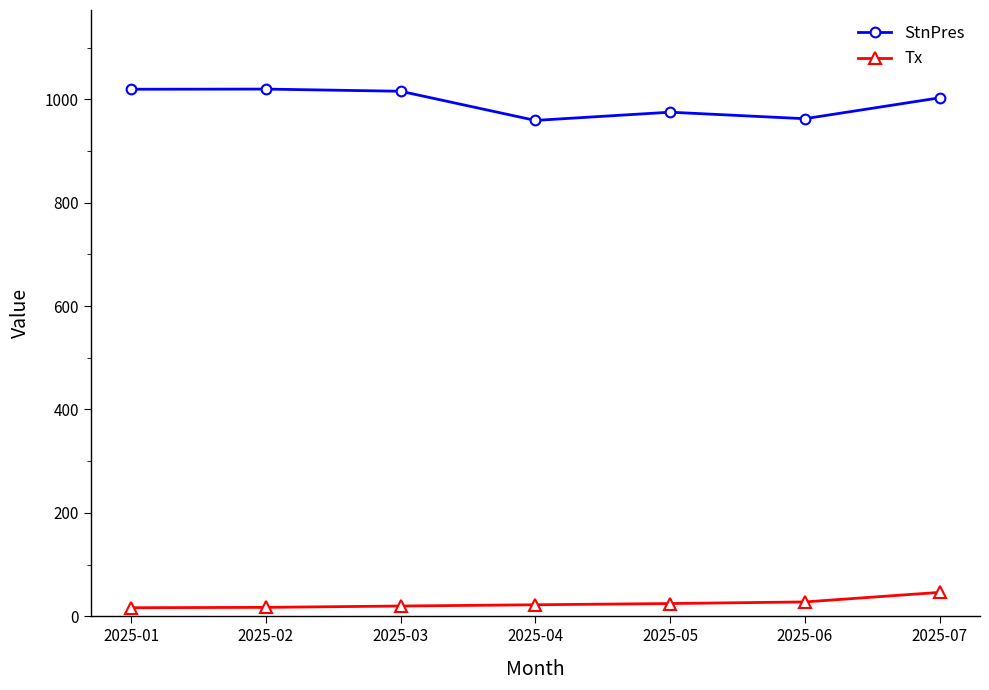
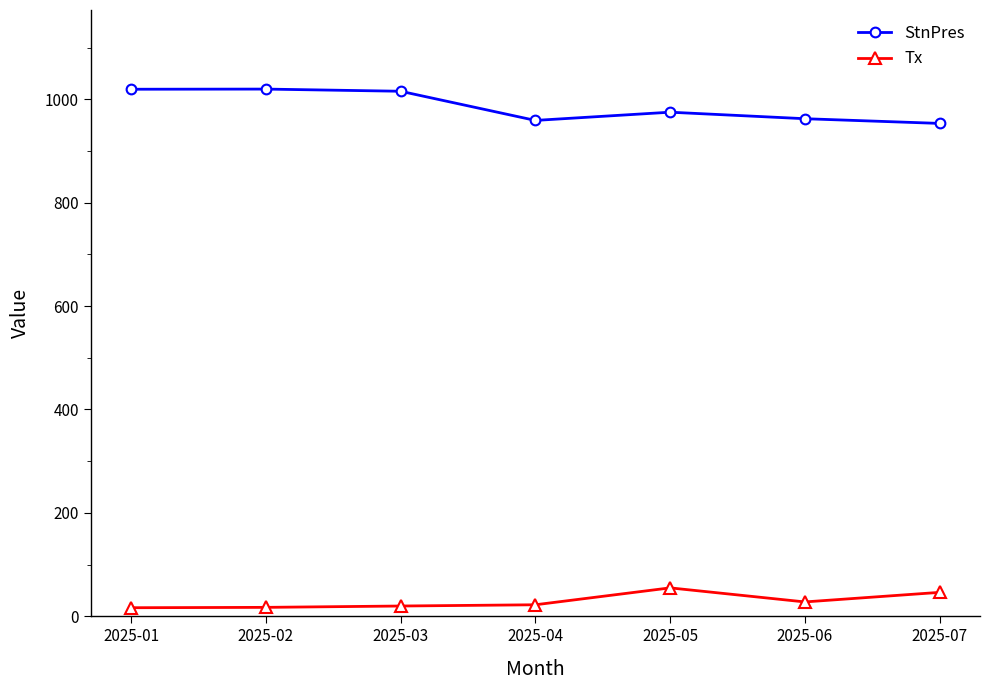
Tx, 2025-05: 20 -> 60
StnPres, 2025-07: 1000 -> 950
